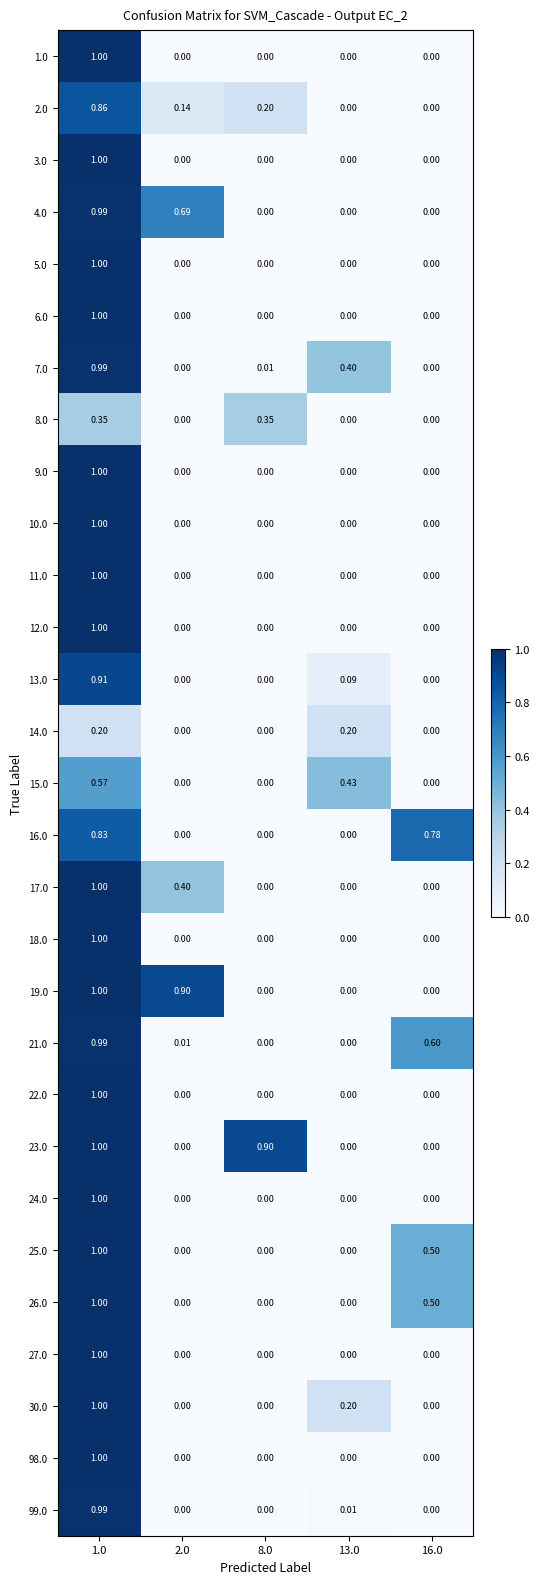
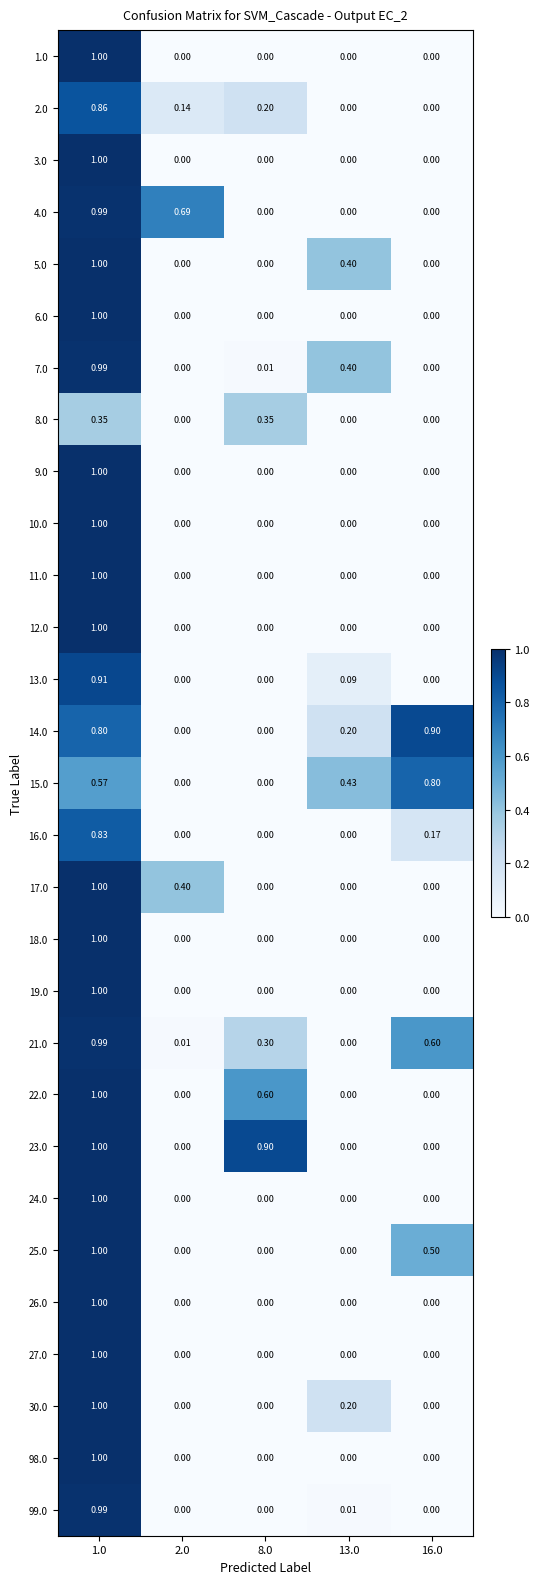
5.0, 13.0: 0.00 -> 0.40
14.0, 1.0: 0.20 -> 0.80
14.0, 16.0: 0.00 -> 0.90
15.0, 16.0: 0.00 -> 0.80
16.0, 16.0: 0.78 -> 0.17
19.0, 2.0: 0.90 -> 0.00
21.0, 8.0: 0.00 -> 0.30
22.0, 8.0: 0.00 -> 0.60
26.0, 16.0: 0.50 -> 0.00
